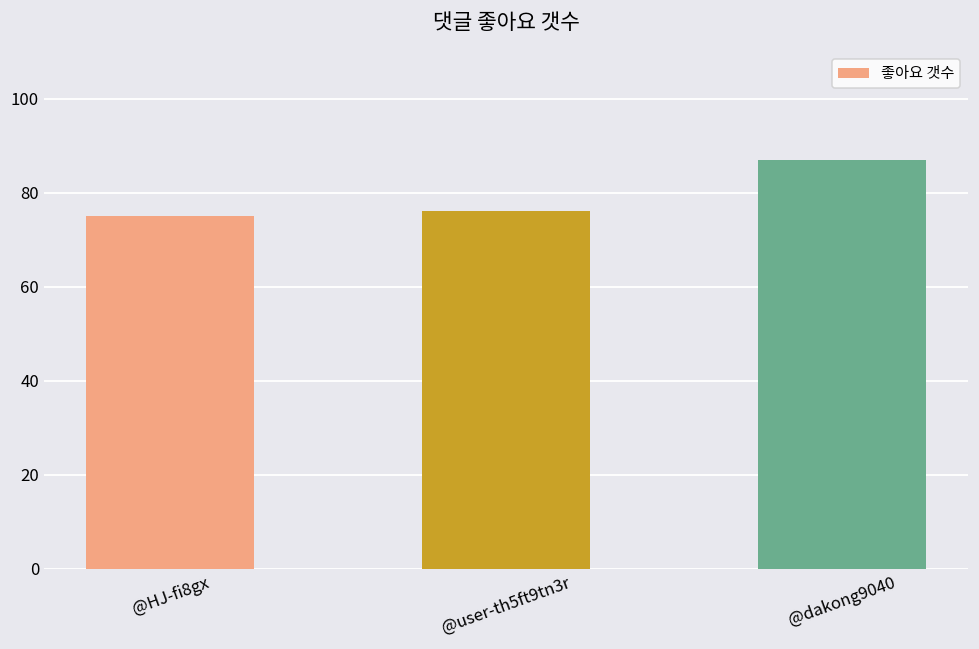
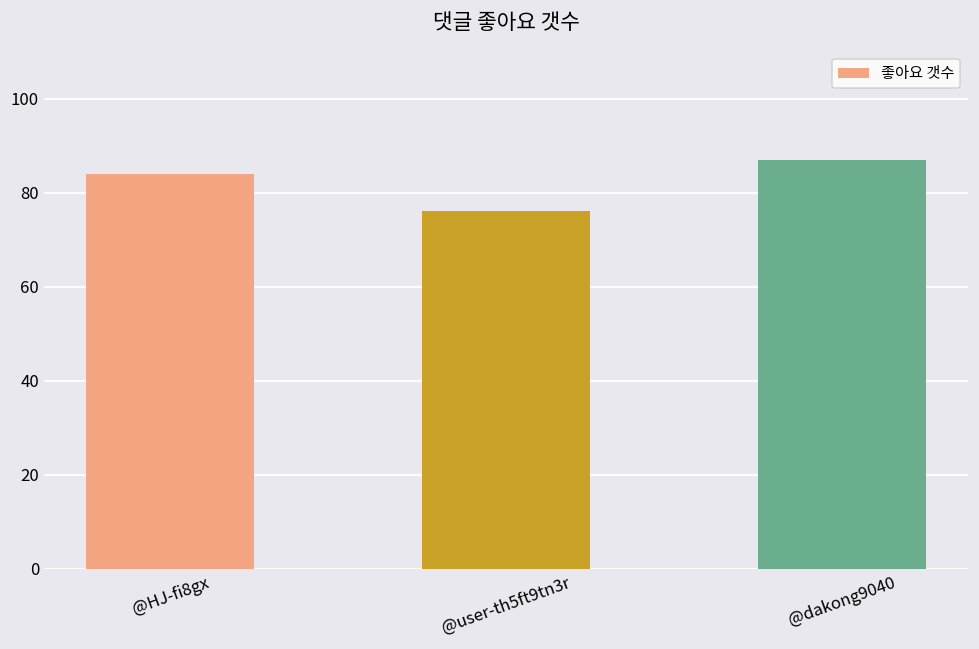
@HJ-fi8gx: 75 -> 84
